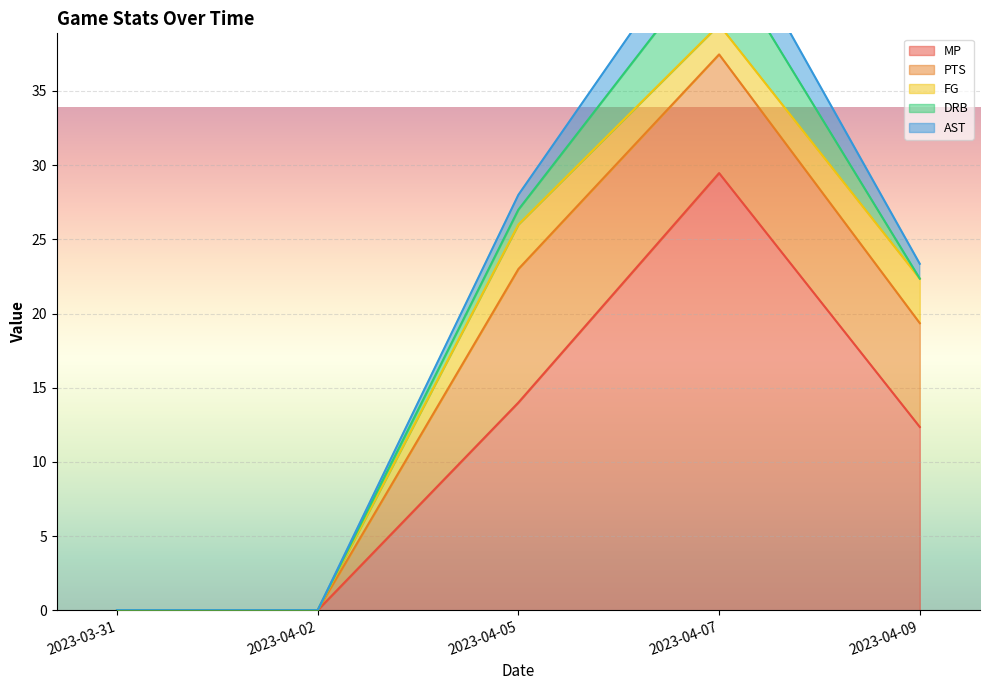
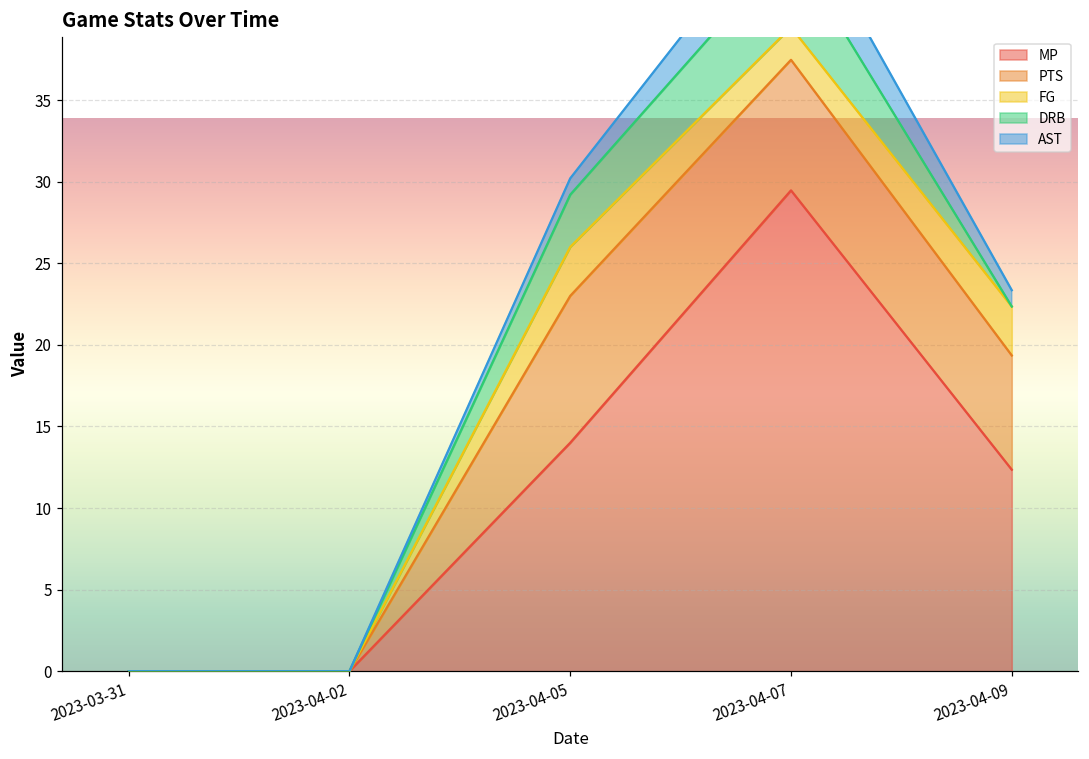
DRB, 2023-04-05: 1.0 -> 3.2
